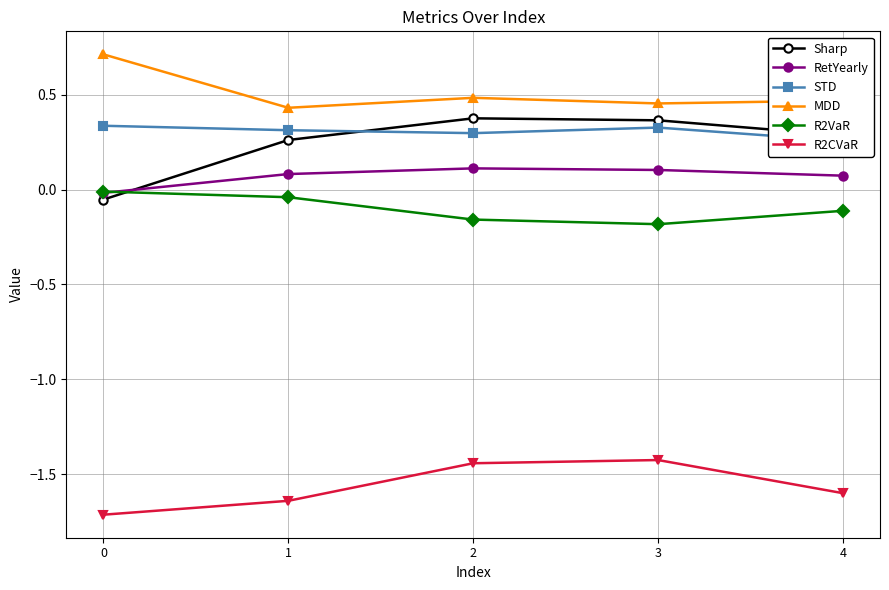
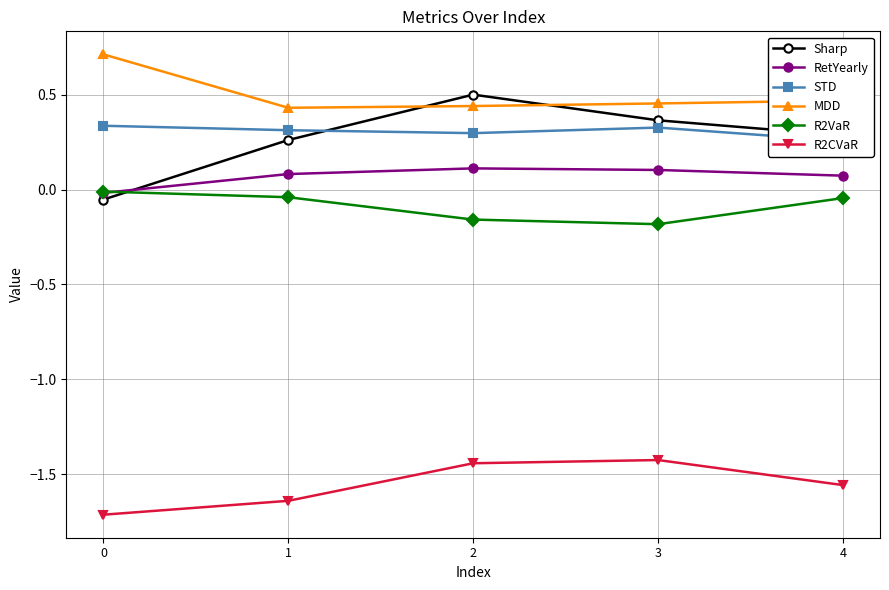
Sharp, 2: 0.38 -> 0.50
MDD, 2: 0.48 -> 0.44
R2VaR, 4: -0.11 -> -0.05
R2CVaR, 4: -1.60 -> -1.56
